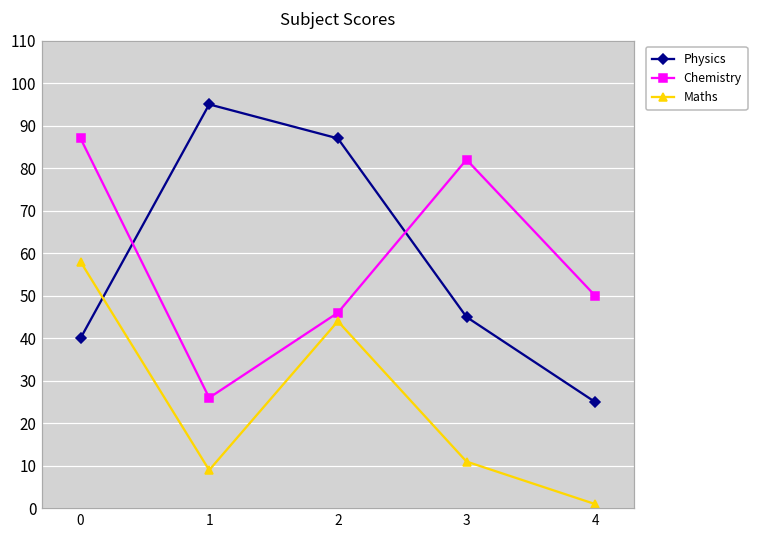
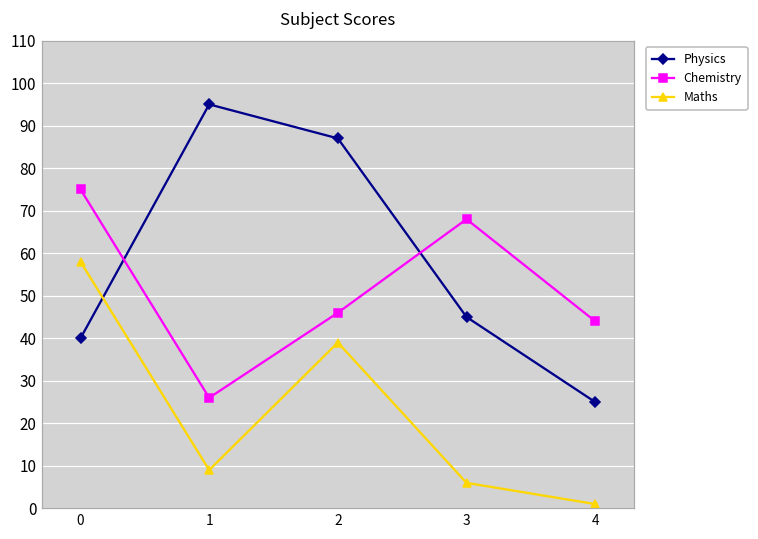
Chemistry, 0: 87 -> 75
Maths, 2: 44 -> 39
Chemistry, 3: 82 -> 68
Maths, 3: 11 -> 6
Chemistry, 4: 50 -> 44
